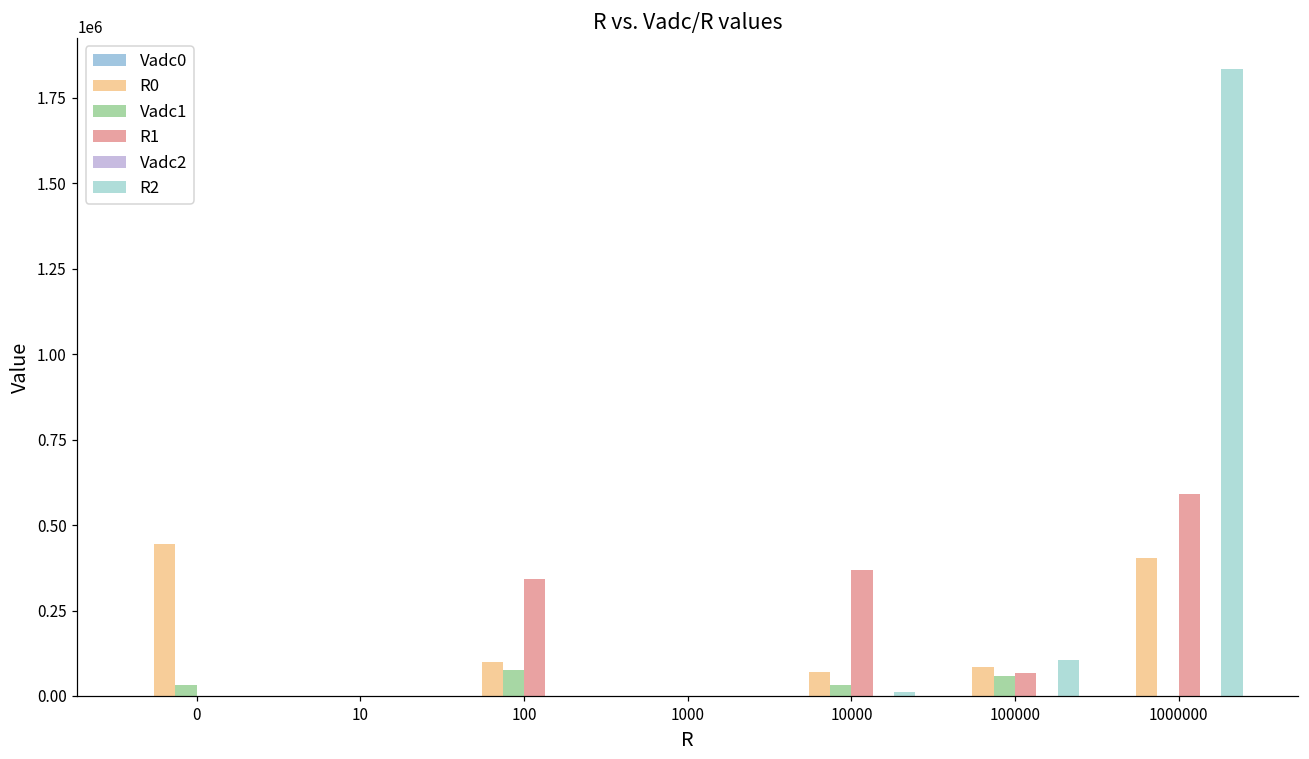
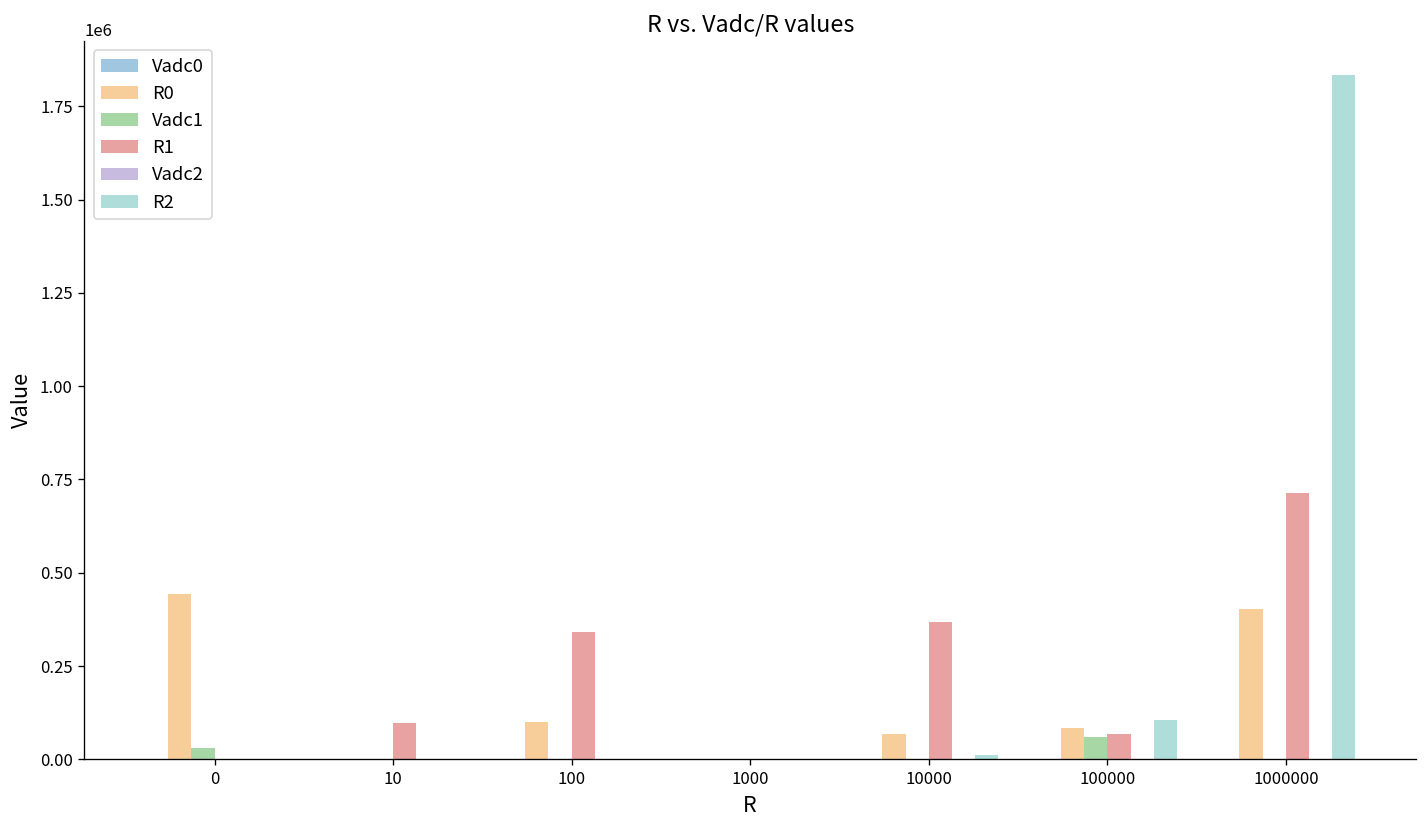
R1, 10: 0 -> 100000
Vadc1, 100: 80000 -> 0
Vadc1, 10000: 30000 -> 0
R1, 1000000: 590000 -> 710000
